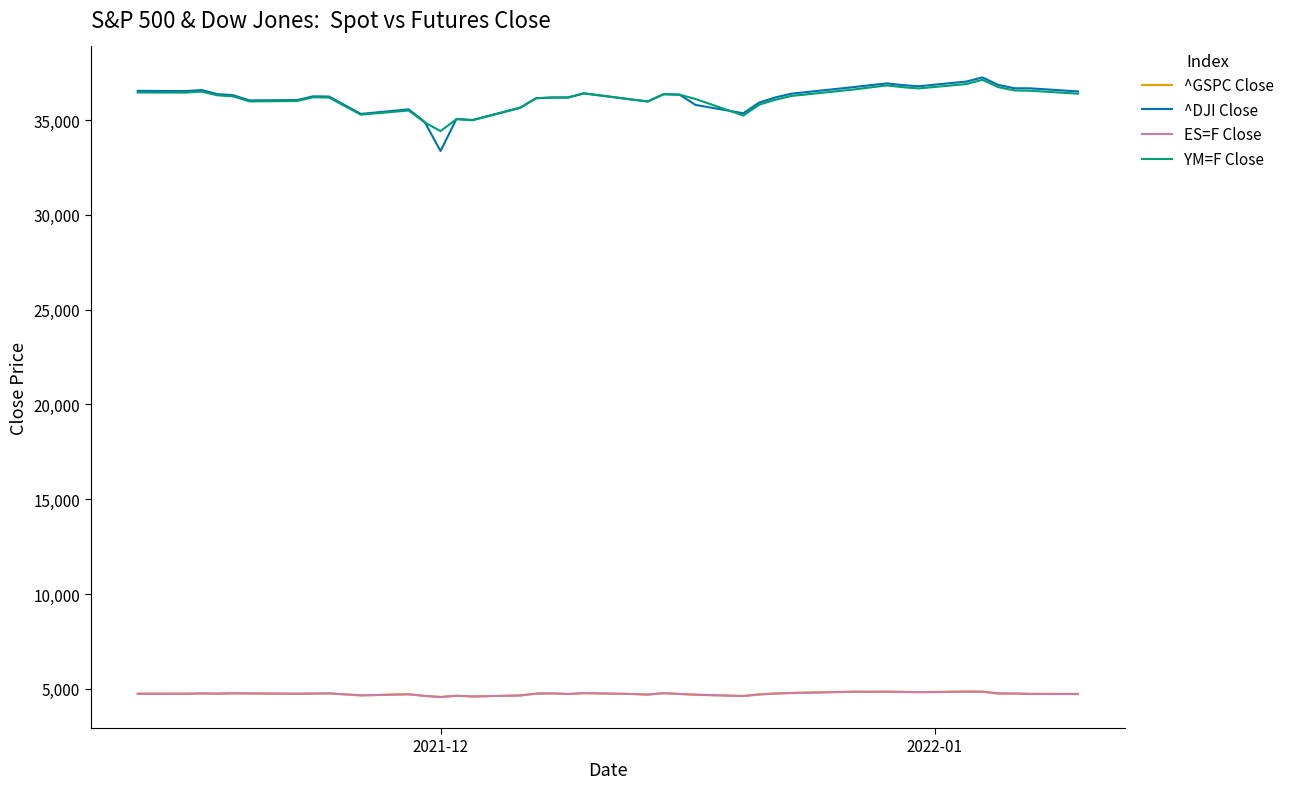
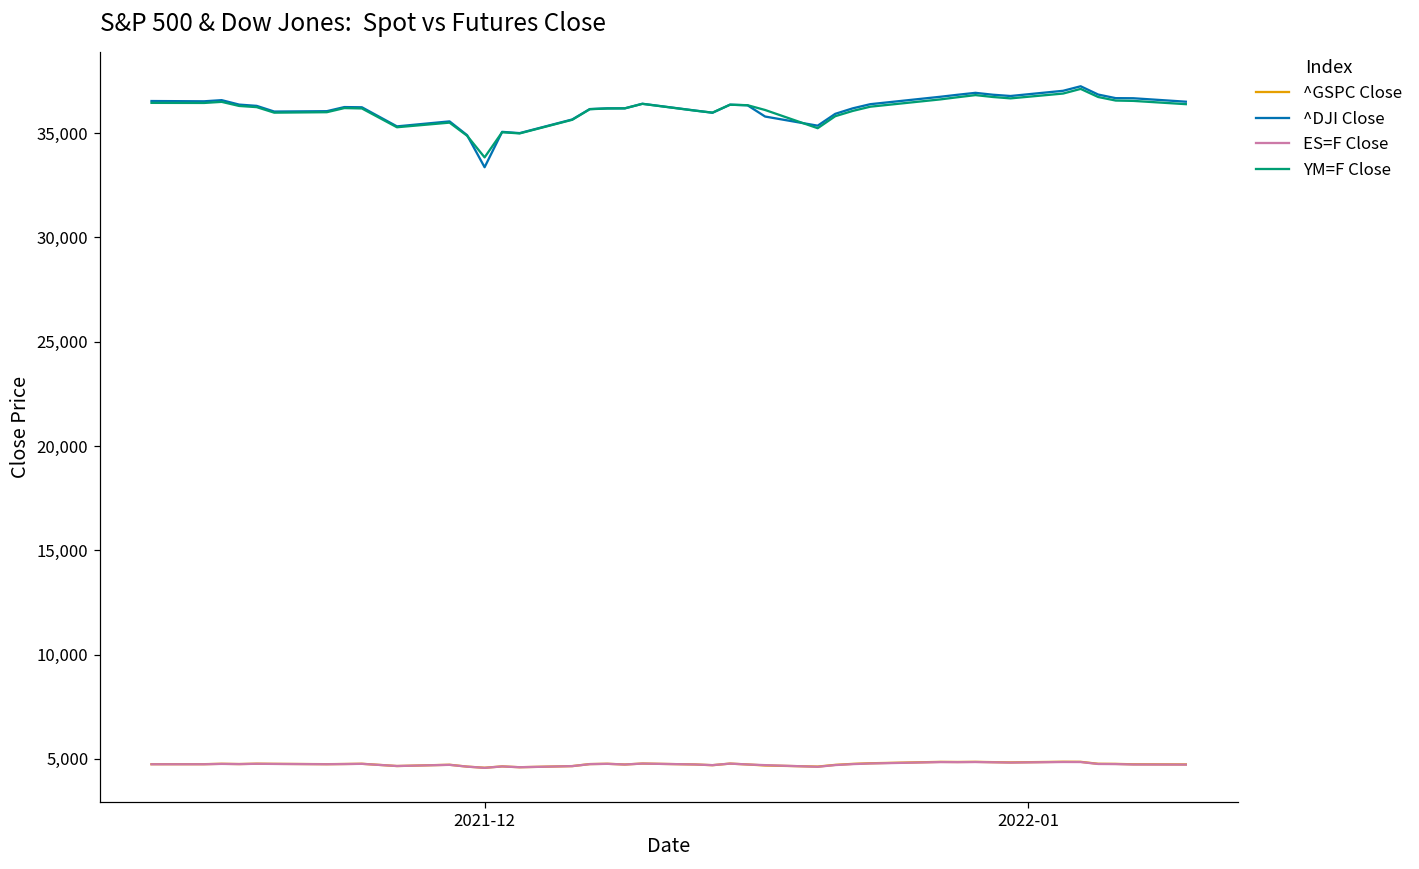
YM=F Close, 2021-12: 34,400 -> 33,800
